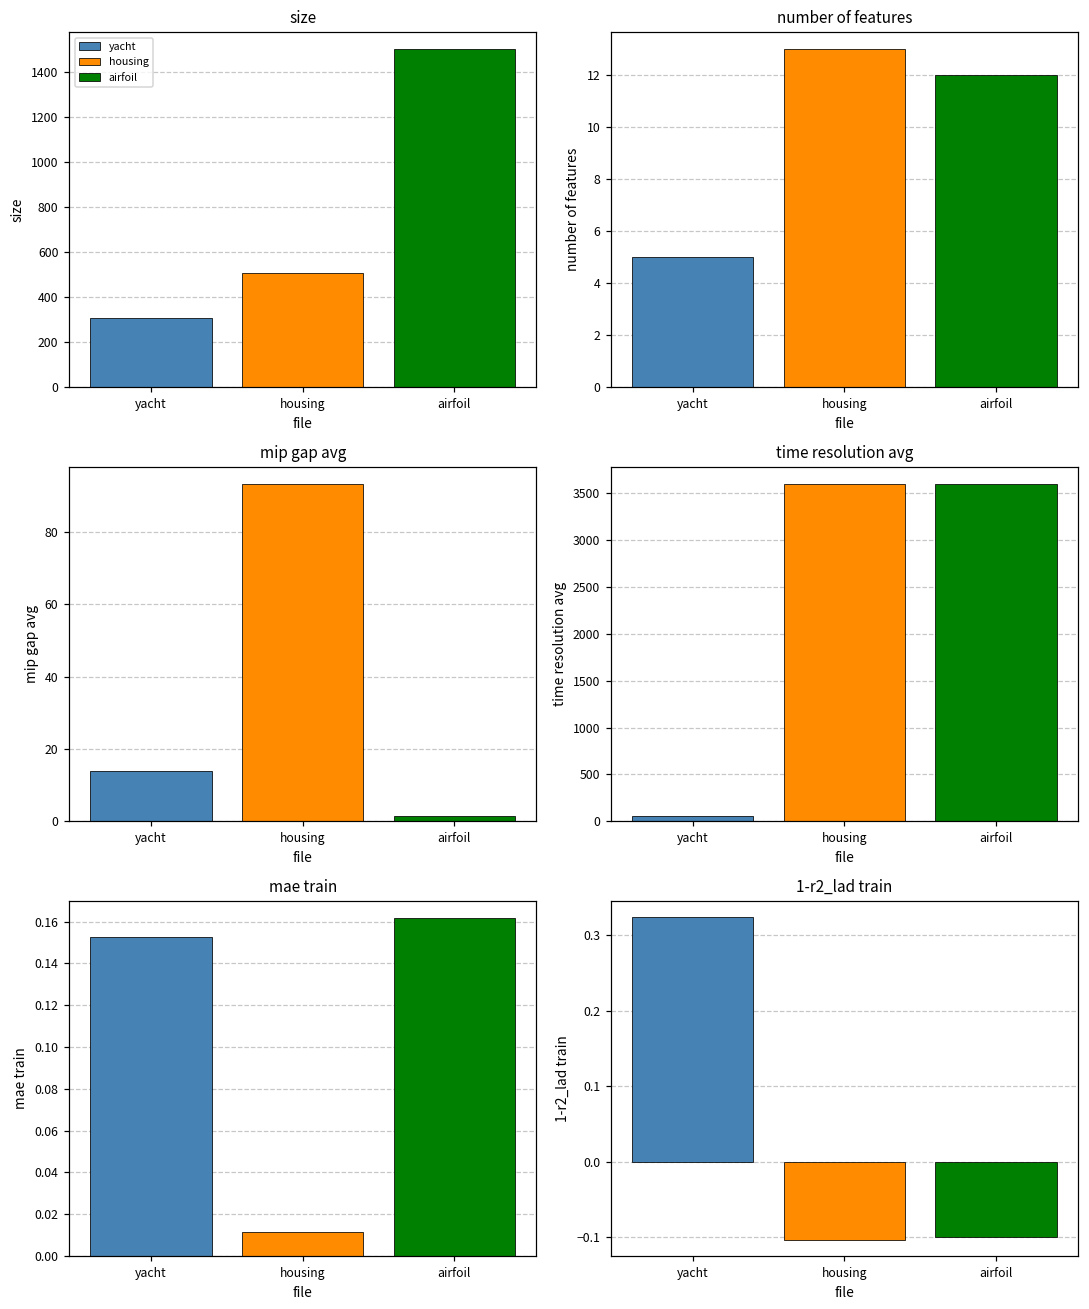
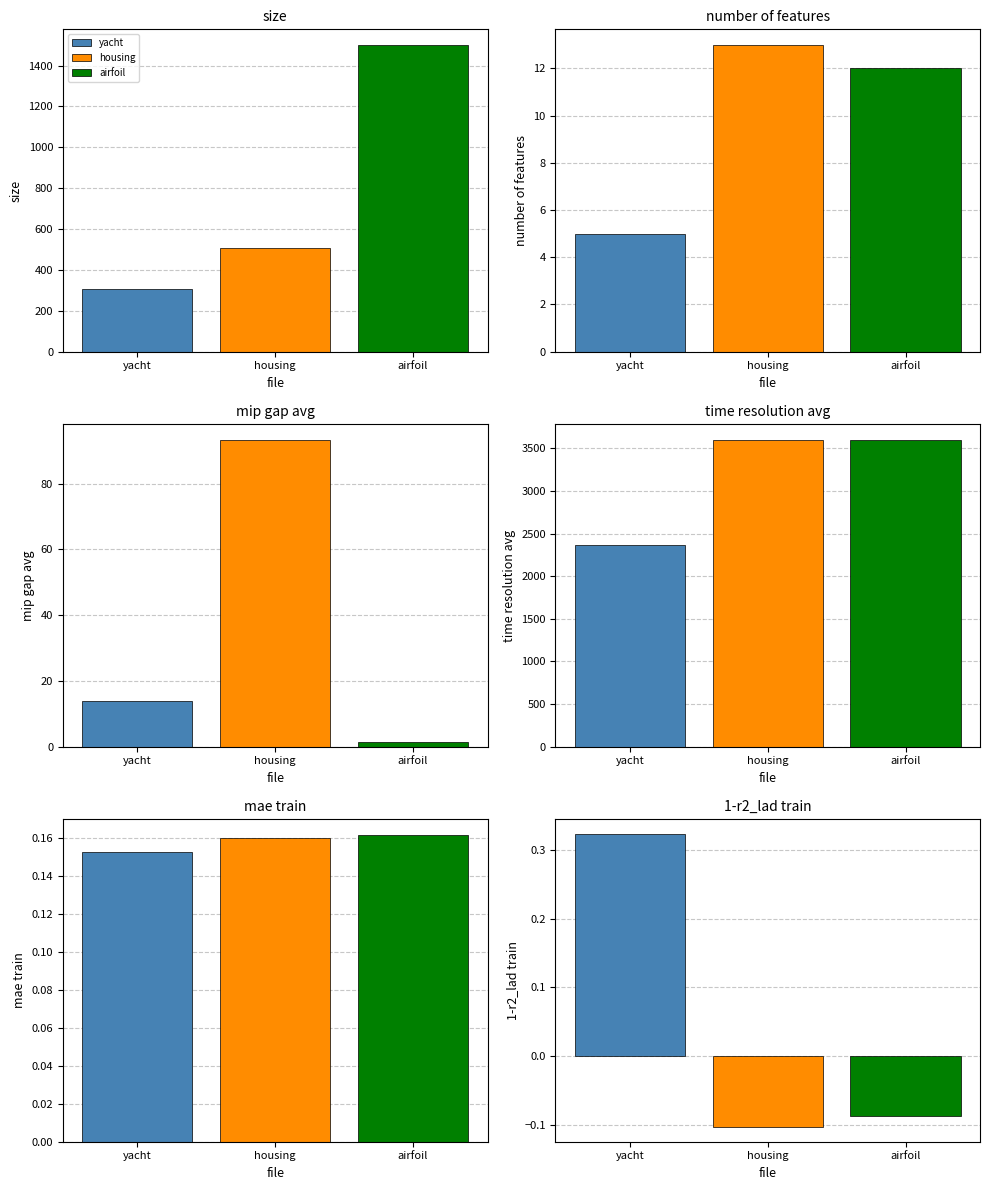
time resolution avg, yacht: 100 -> 2400
mae train, housing: 0.011 -> 0.160
1-r2_lad train, airfoil: -0.10 -> -0.09
